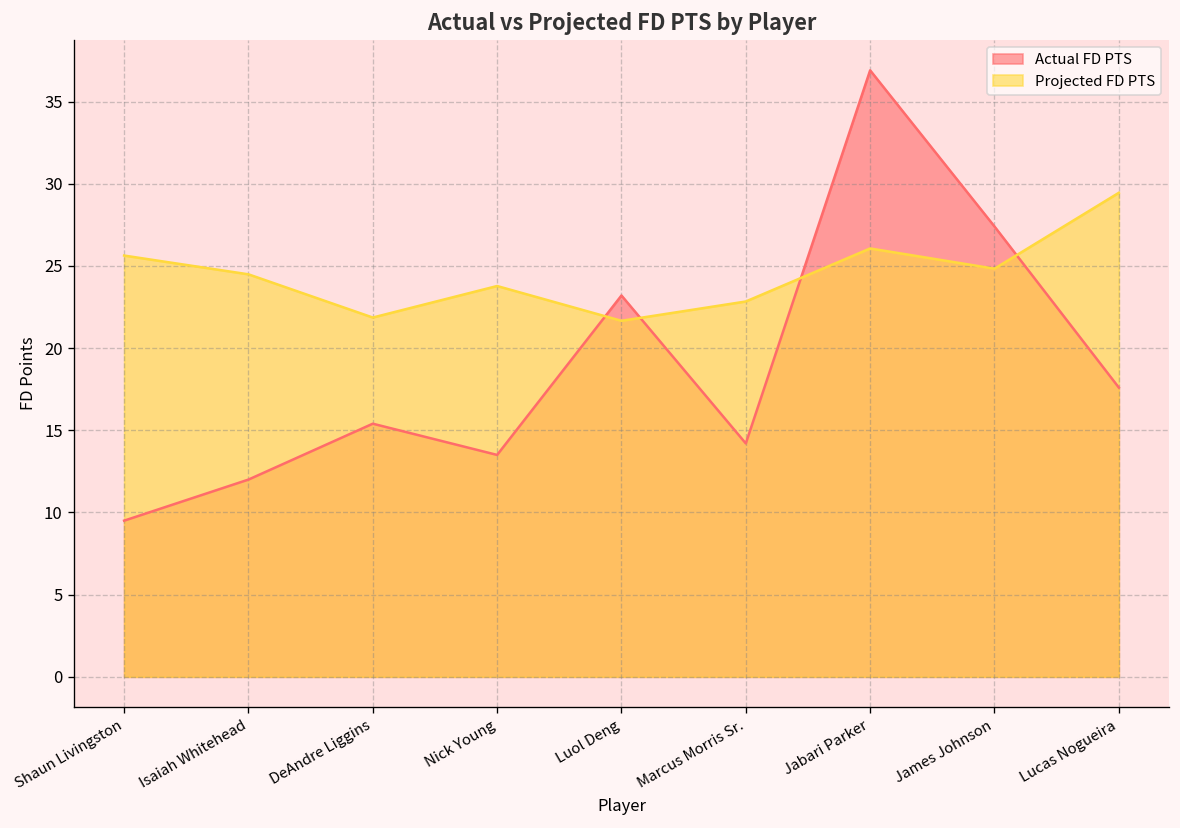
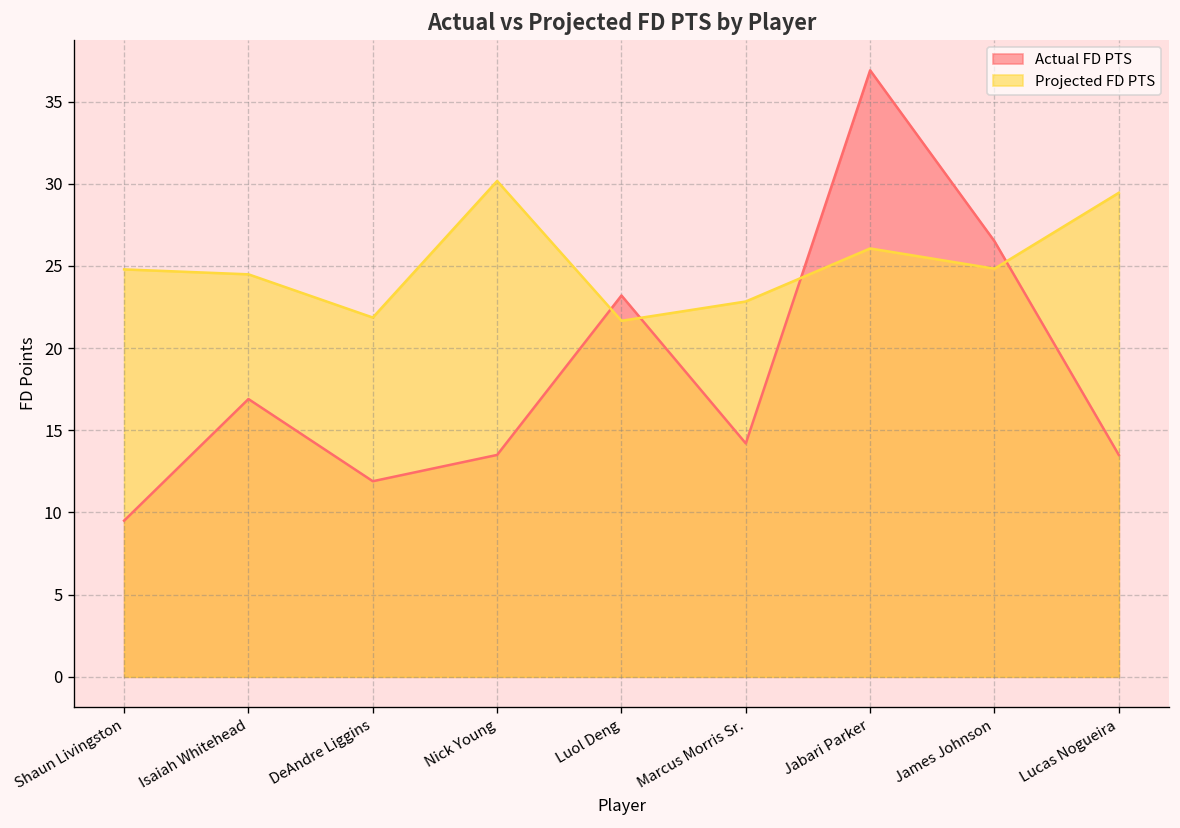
Projected FD PTS, Shaun Livingston: 25.6 -> 24.8
Actual FD PTS, Isaiah Whitehead: 12.0 -> 16.9
Actual FD PTS, DeAndre Liggins: 15.4 -> 11.9
Projected FD PTS, Nick Young: 23.8 -> 30.2
Actual FD PTS, James Johnson: 27.4 -> 26.5
Actual FD PTS, Lucas Nogueira: 17.6 -> 13.5
